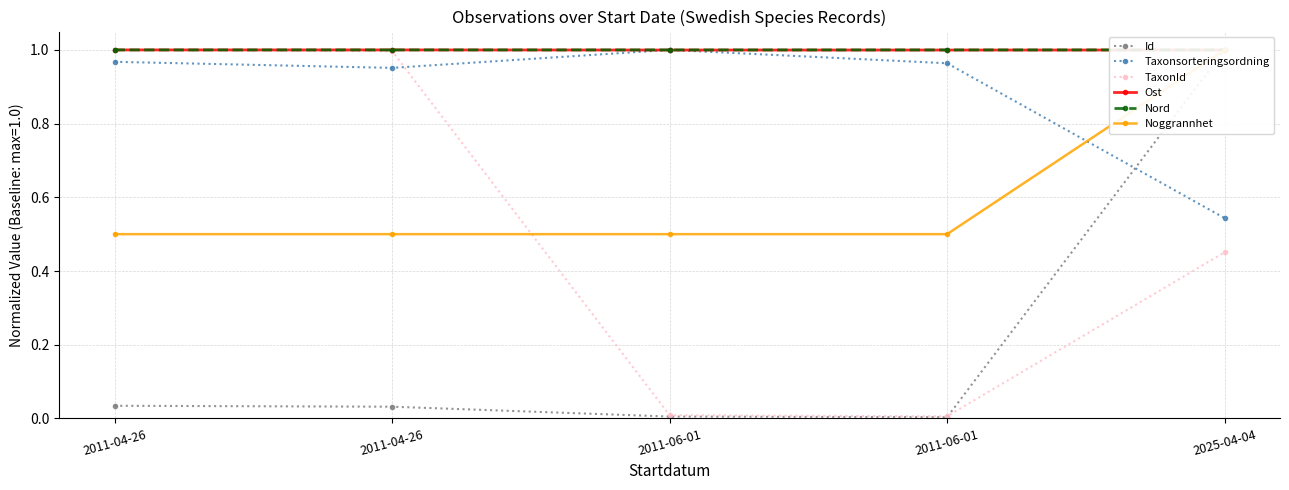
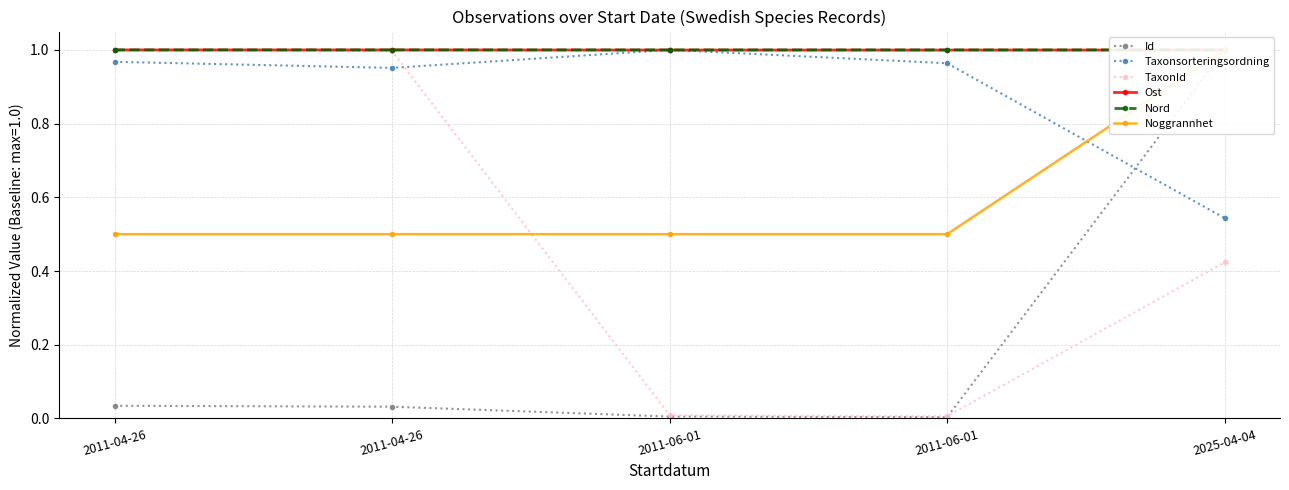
TaxonId, 2025-04-04: 0.45 -> 0.42
